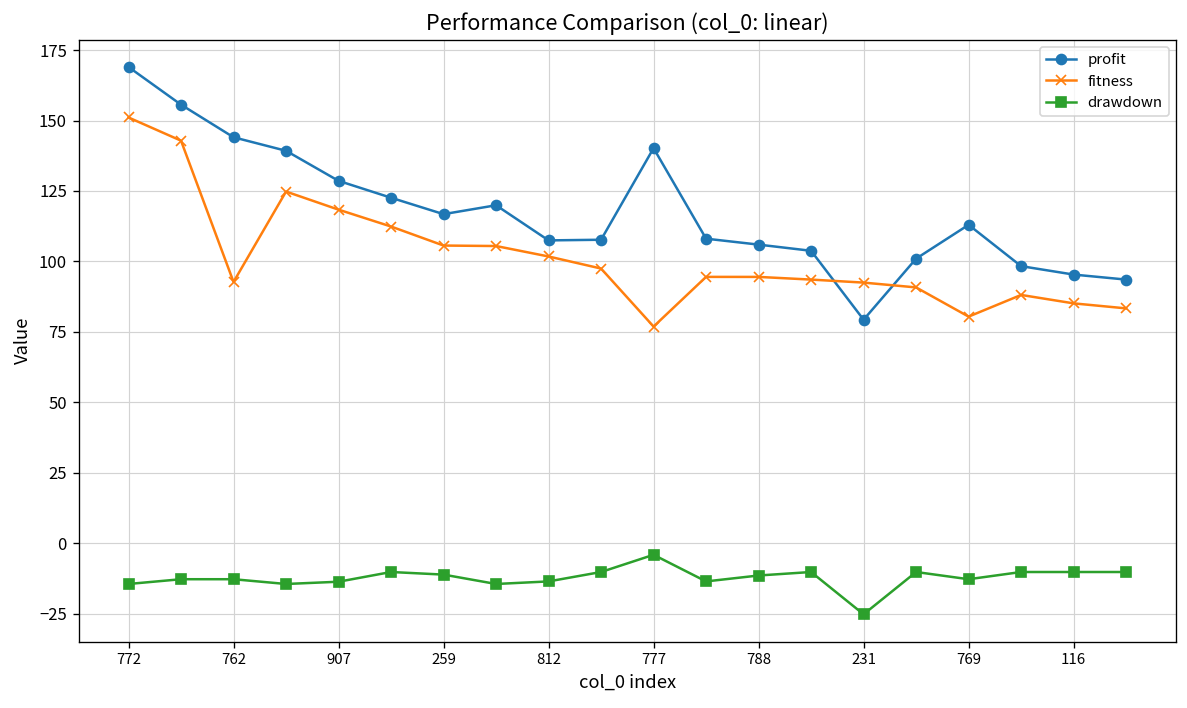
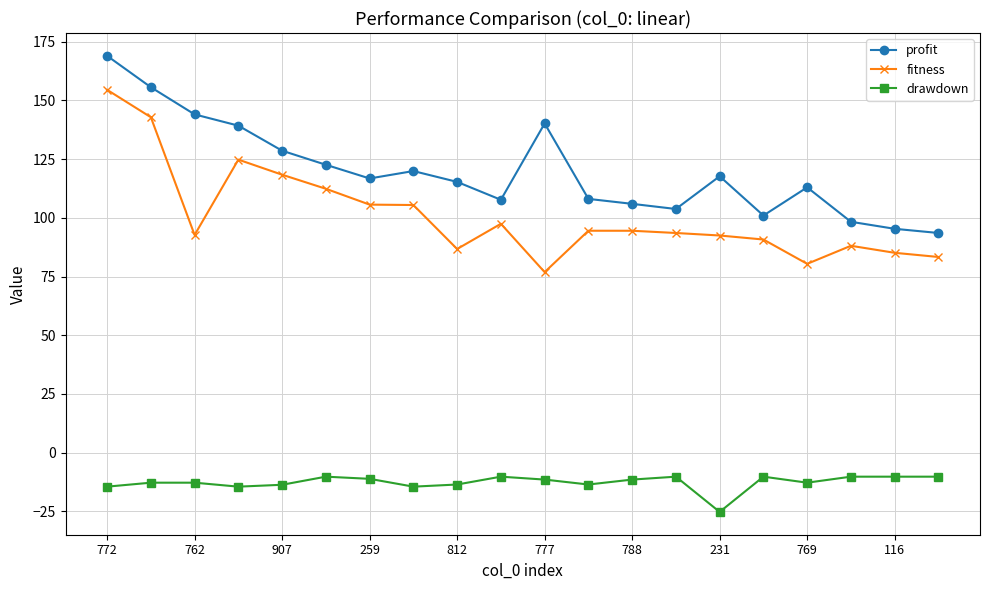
fitness, 772: 151 -> 155
profit, 812: 107 -> 115
fitness, 812: 102 -> 87
drawdown, 777: -4 -> -11
profit, 231: 79 -> 118
